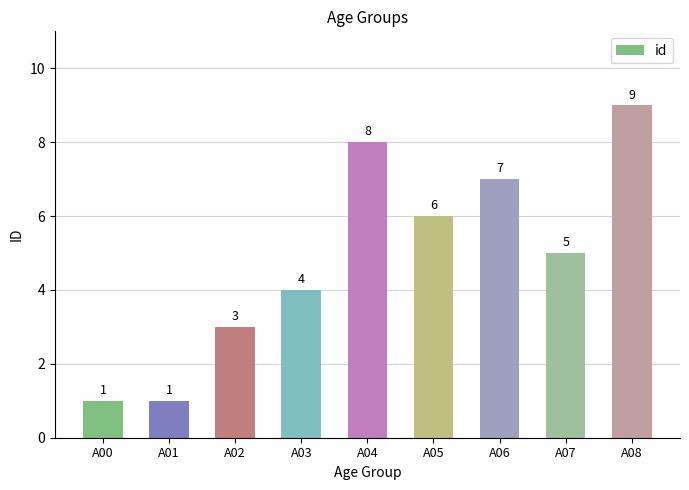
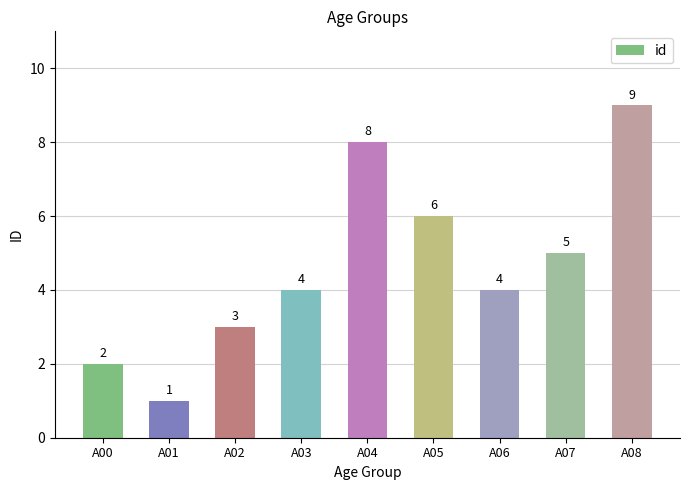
A00: 1 -> 2
A06: 7 -> 4
